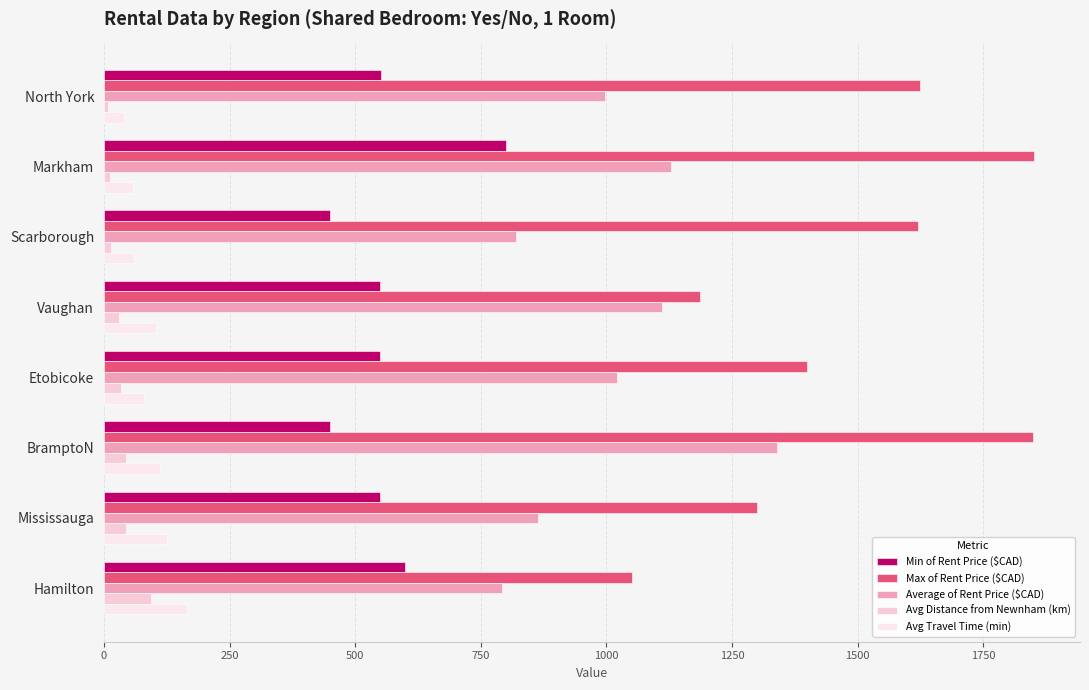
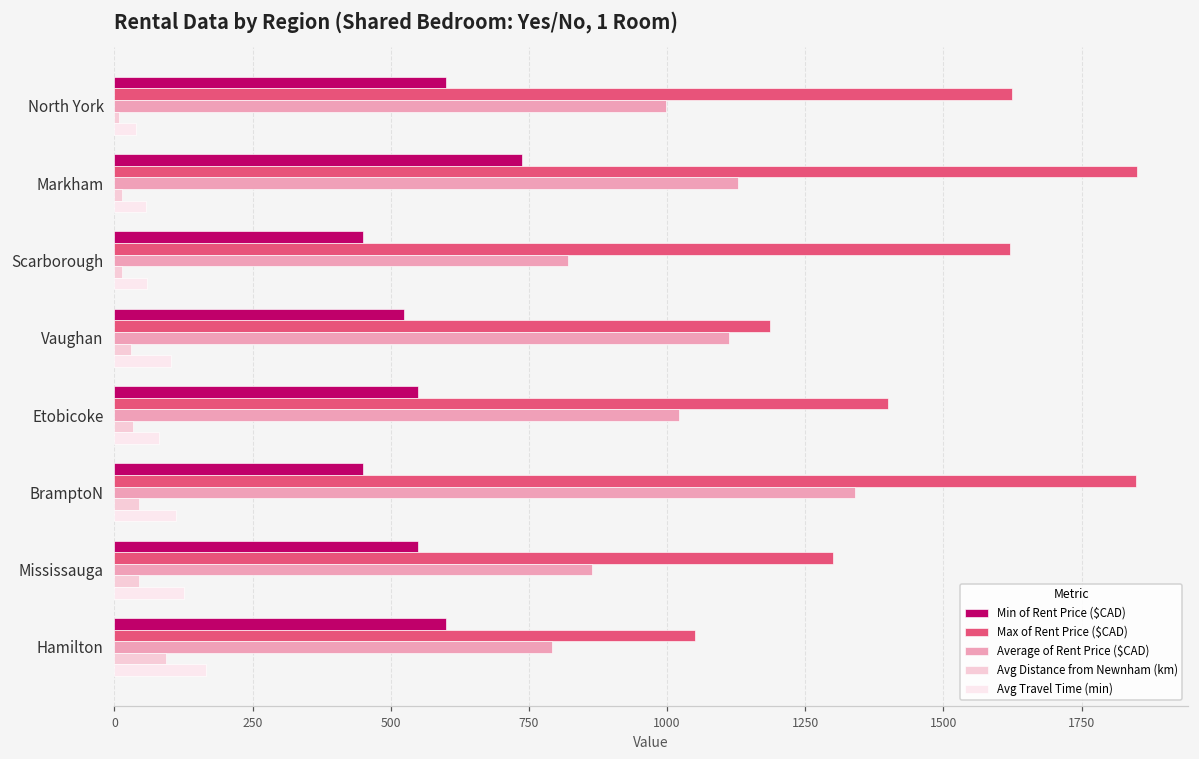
Min of Rent Price ($CAD), North York: 550 -> 600
Min of Rent Price ($CAD), Markham: 800 -> 740
Min of Rent Price ($CAD), Vaughan: 550 -> 520
